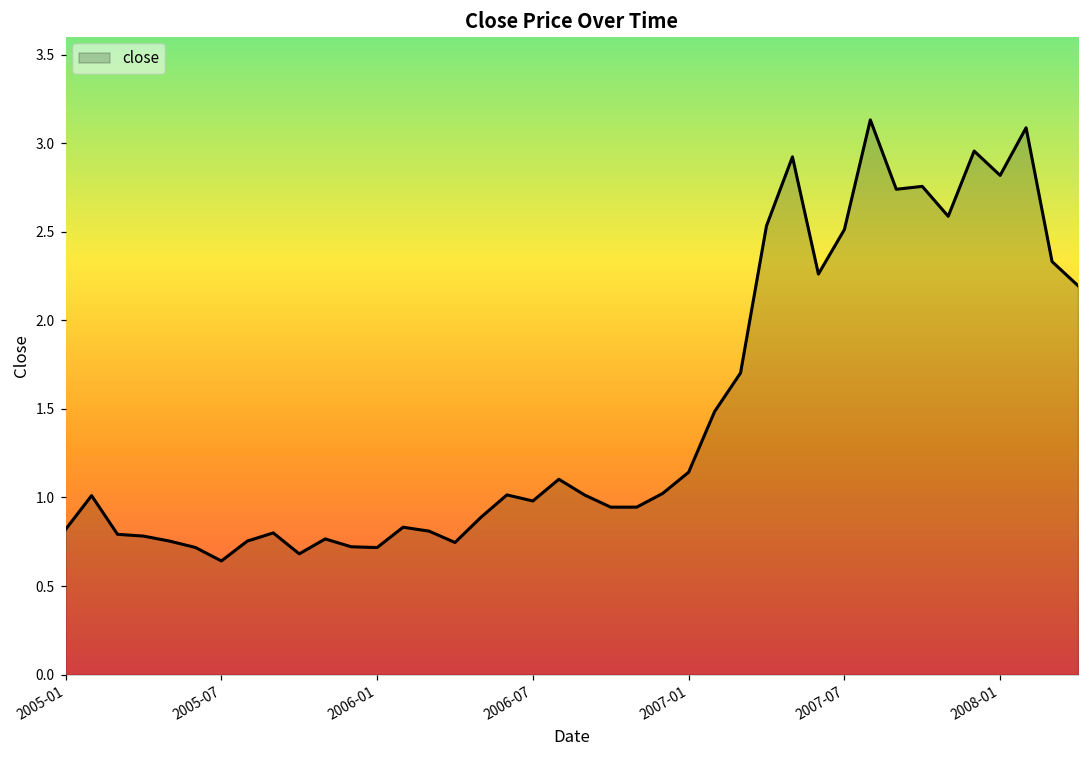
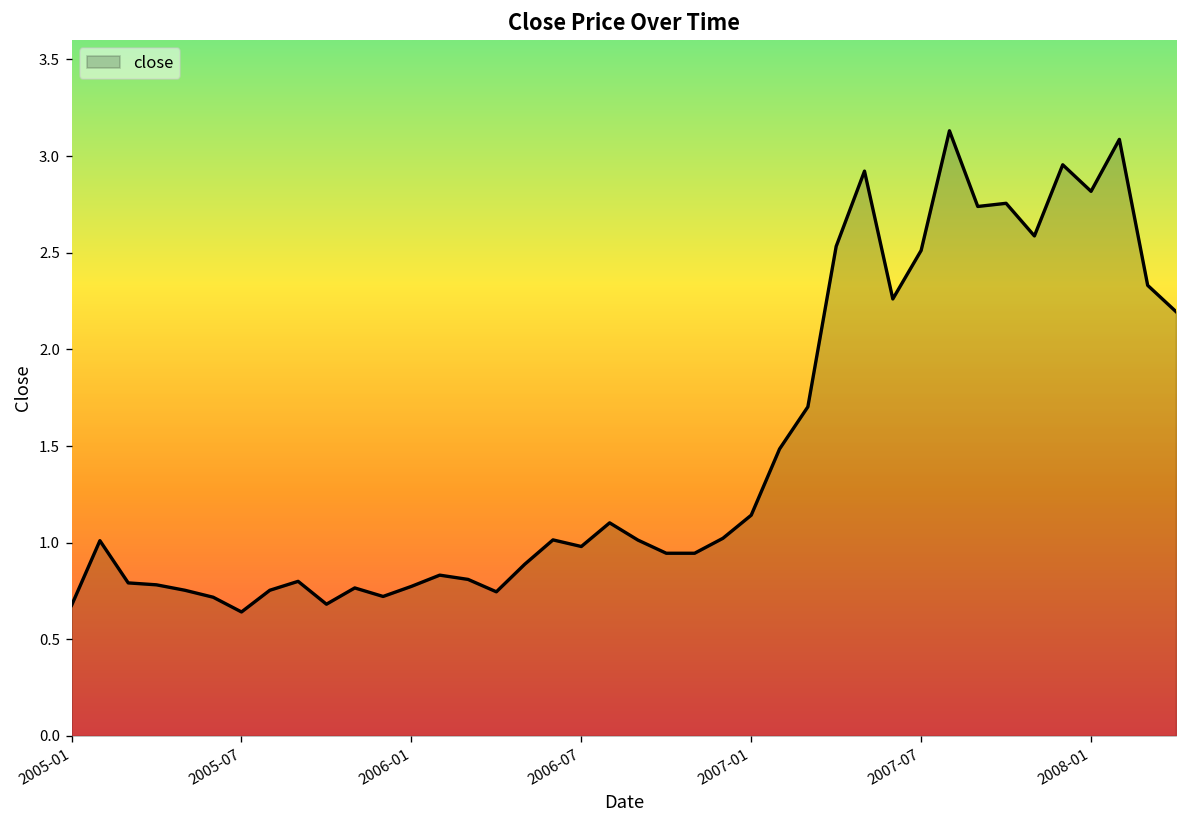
2005-01: 0.82 -> 0.68
2006-01: 0.72 -> 0.77
